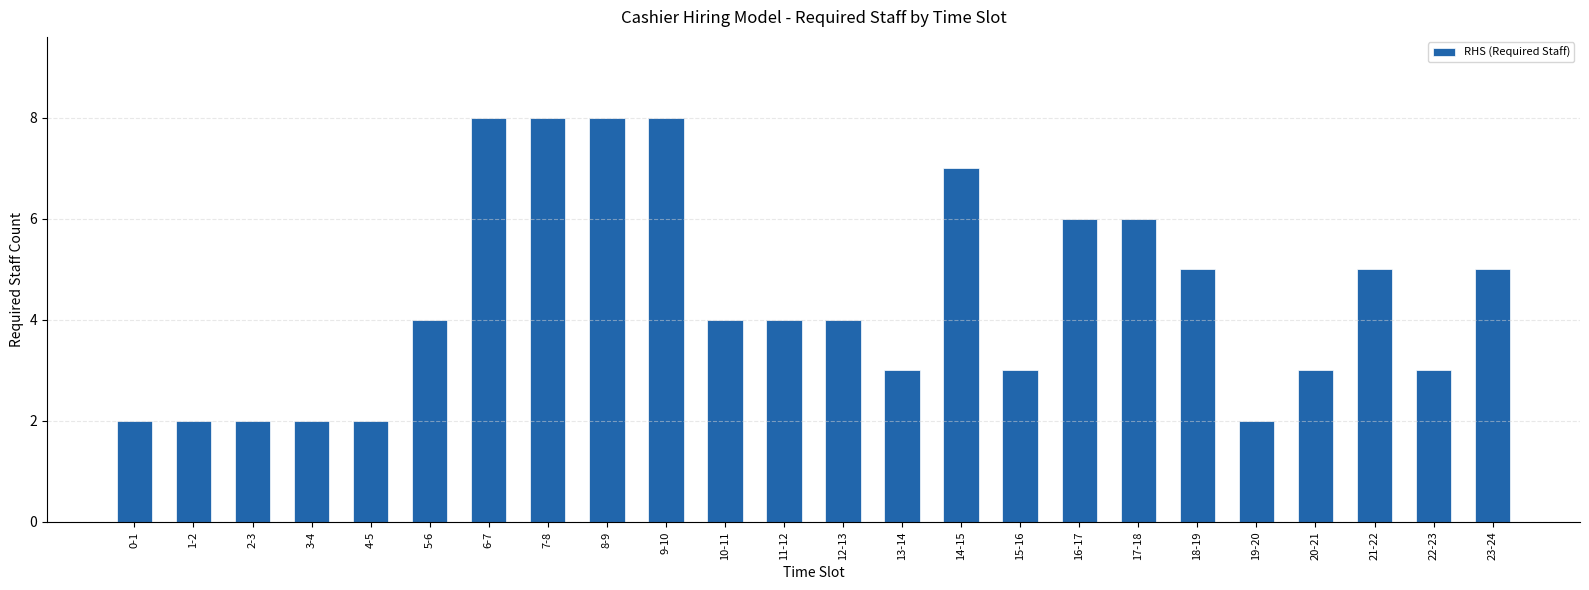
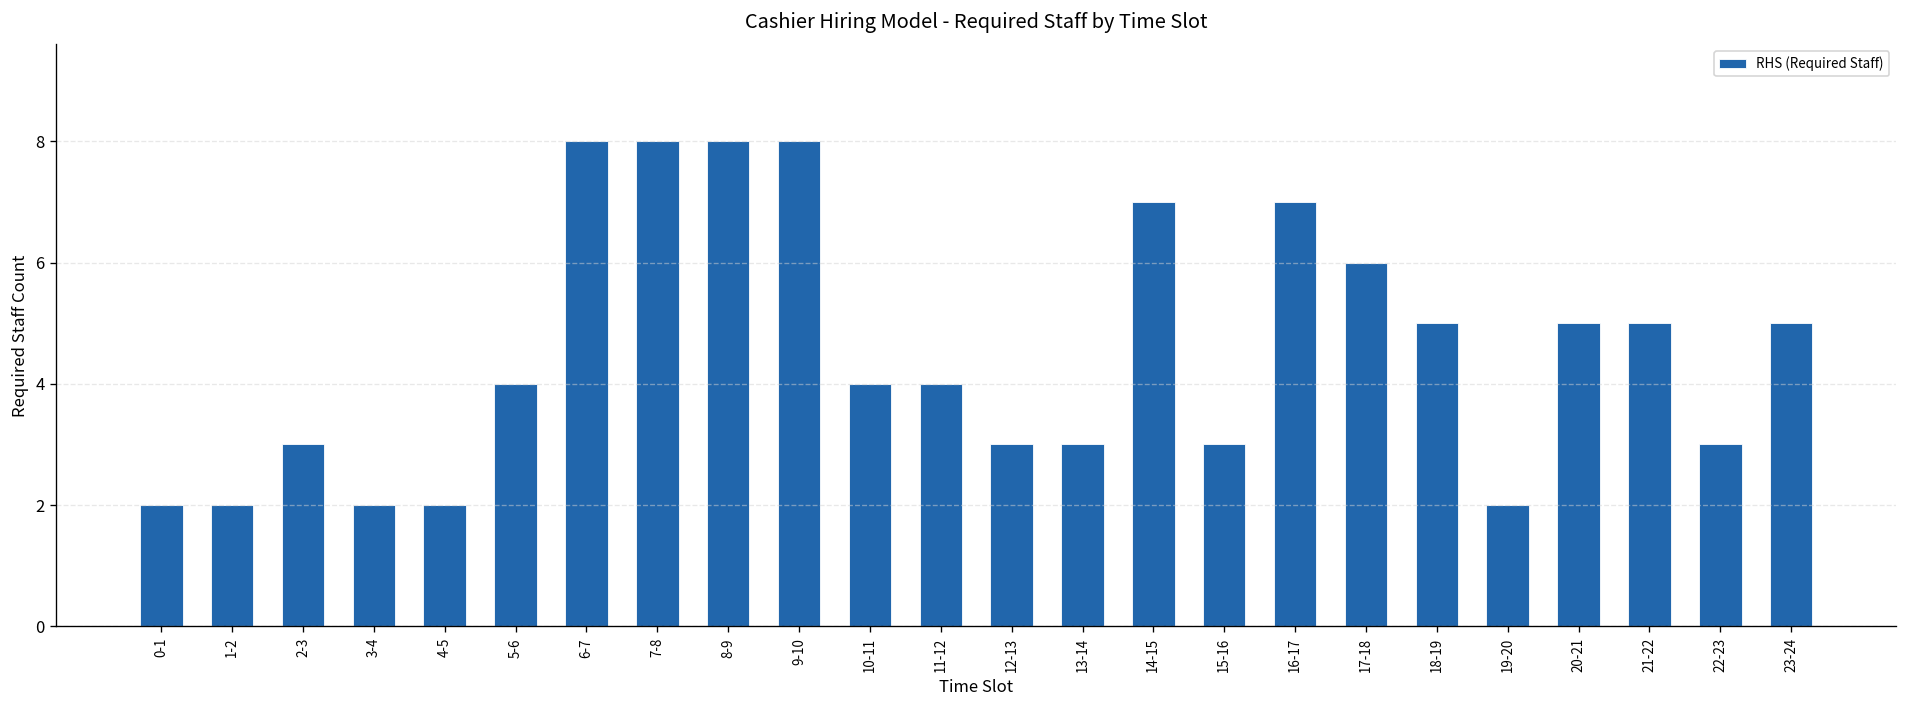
2-3: 2 -> 3
12-13: 4 -> 3
16-17: 6 -> 7
20-21: 3 -> 5
